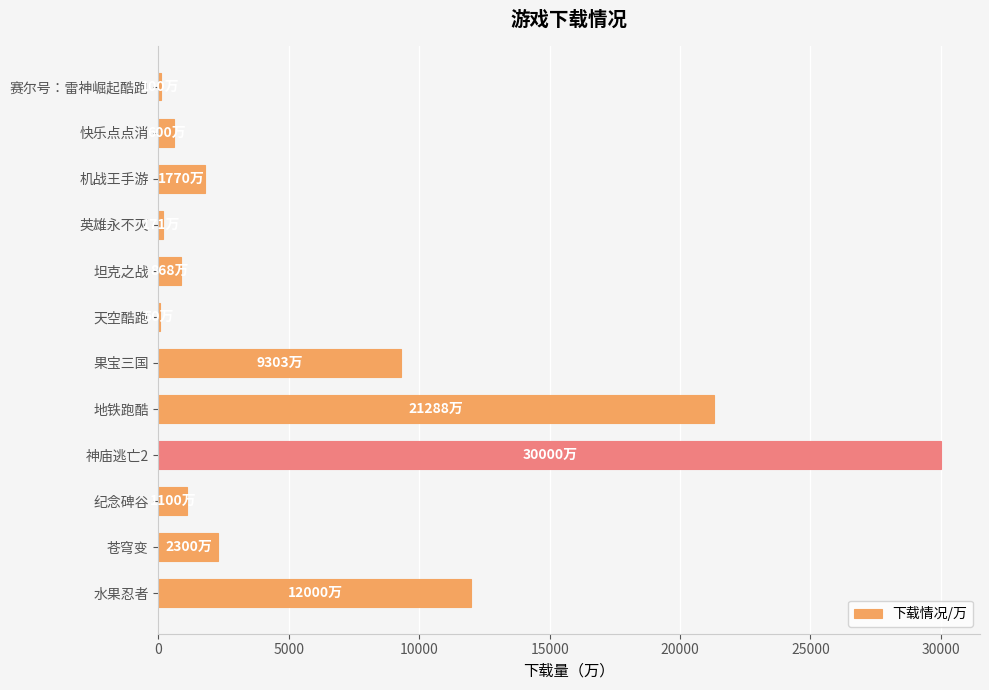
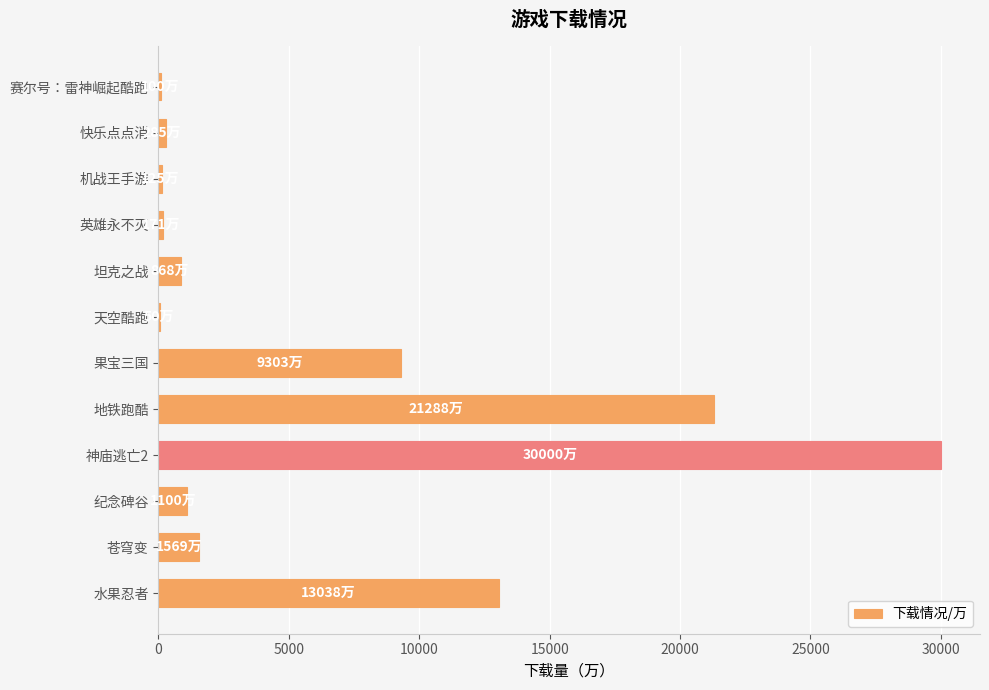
快乐点点消: 600 -> 300
机战王手游: 1800 -> 100
苍穹变: 2300万 -> 1569万
水果忍者: 12000万 -> 13038万
